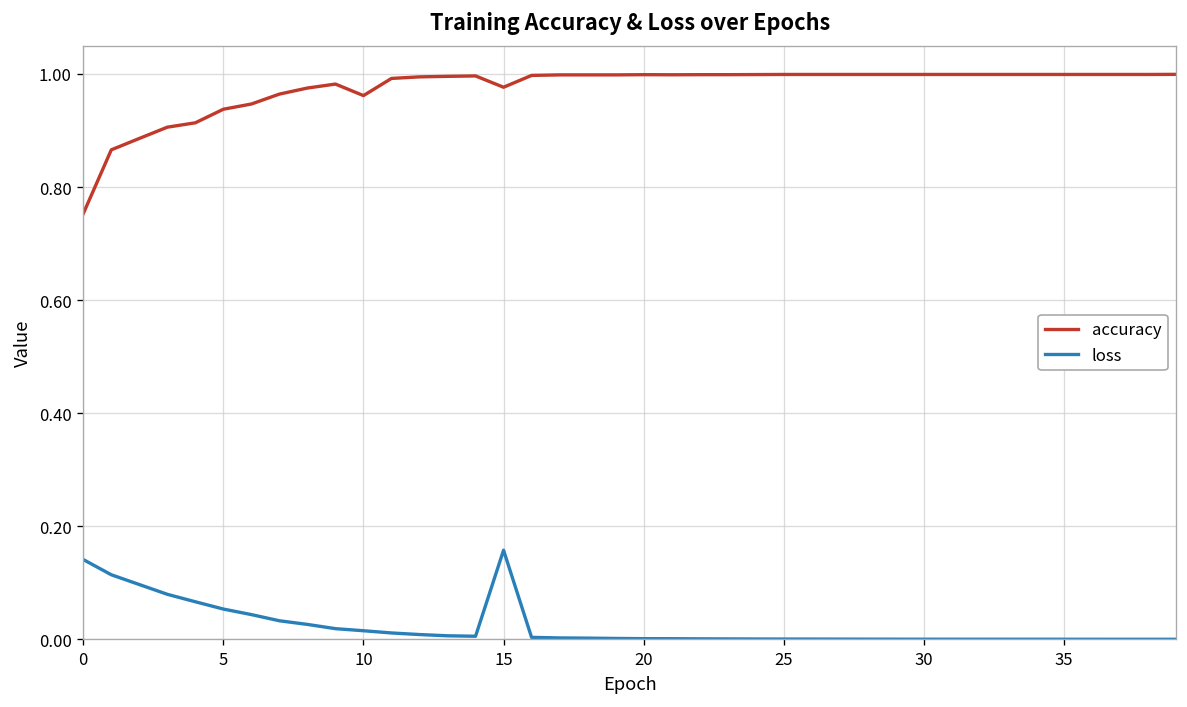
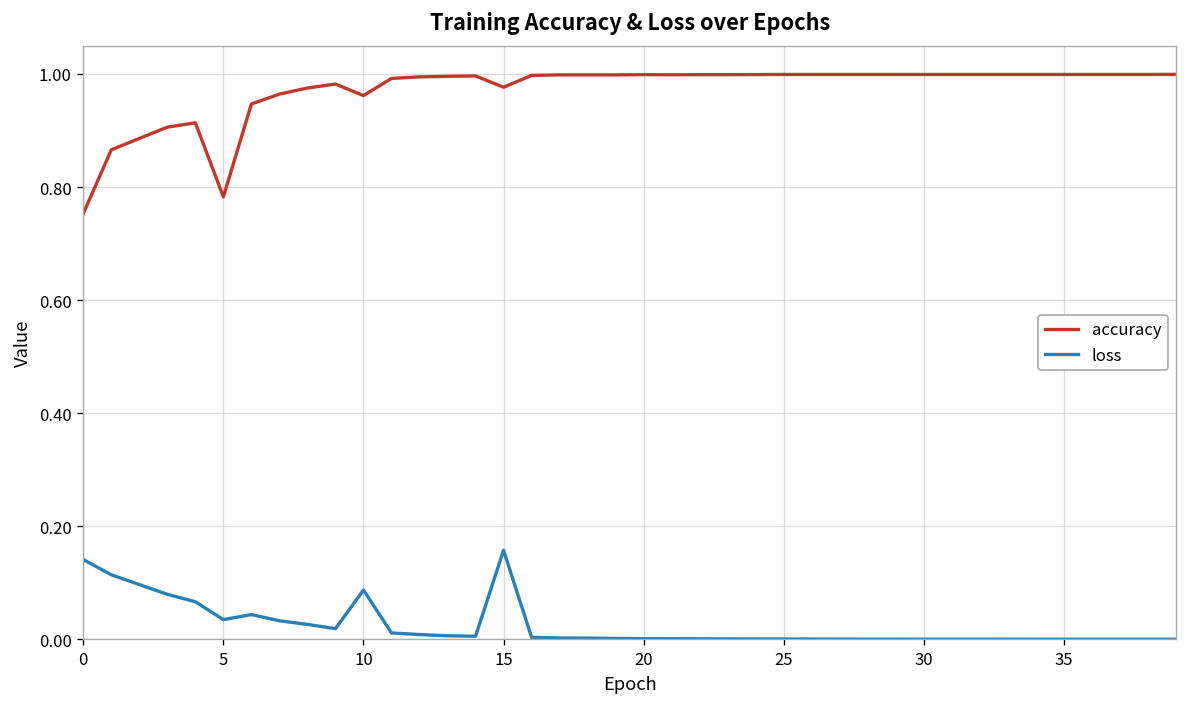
accuracy, 5: 0.94 -> 0.78
loss, 5: 0.05 -> 0.04
loss, 10: 0.02 -> 0.09
